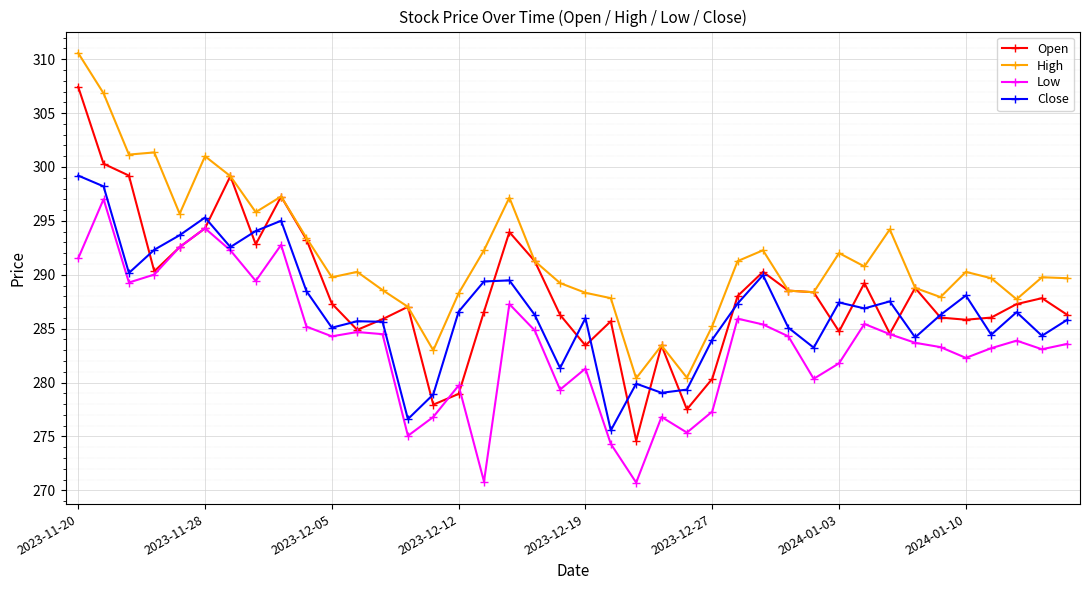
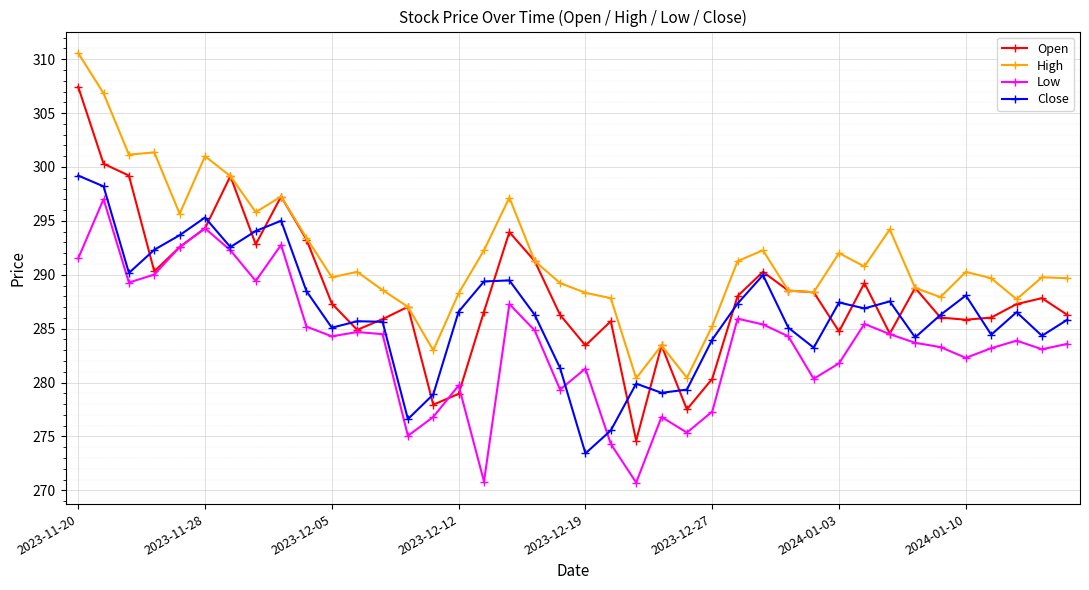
Close, 2023-12-19: 286.0 -> 273.4
